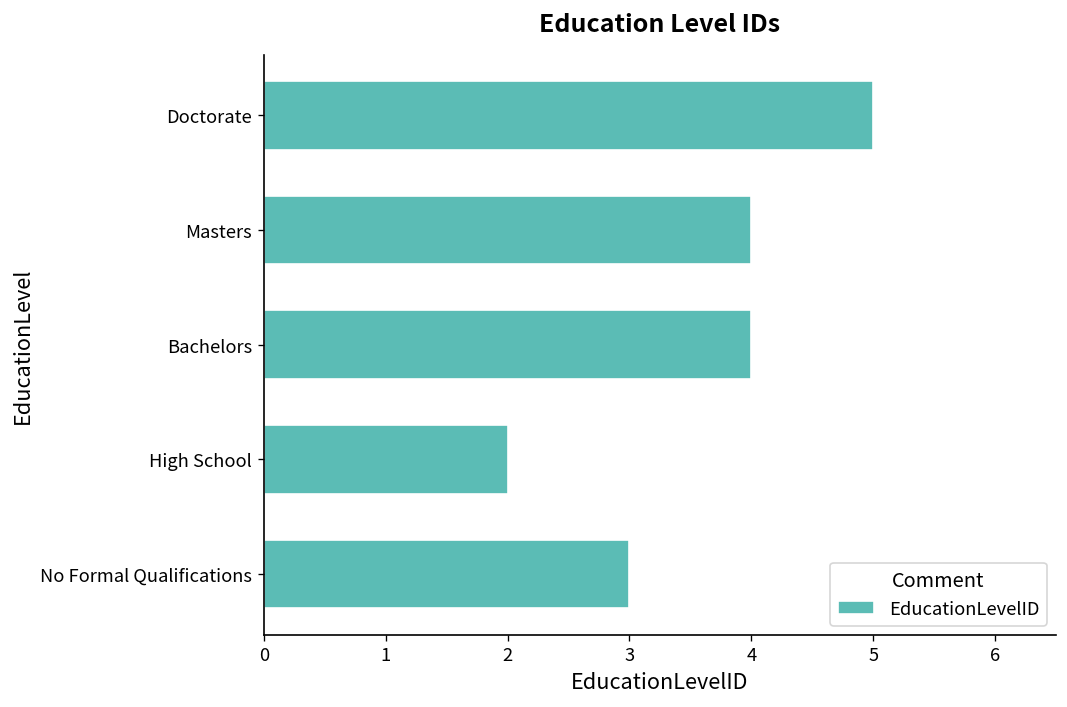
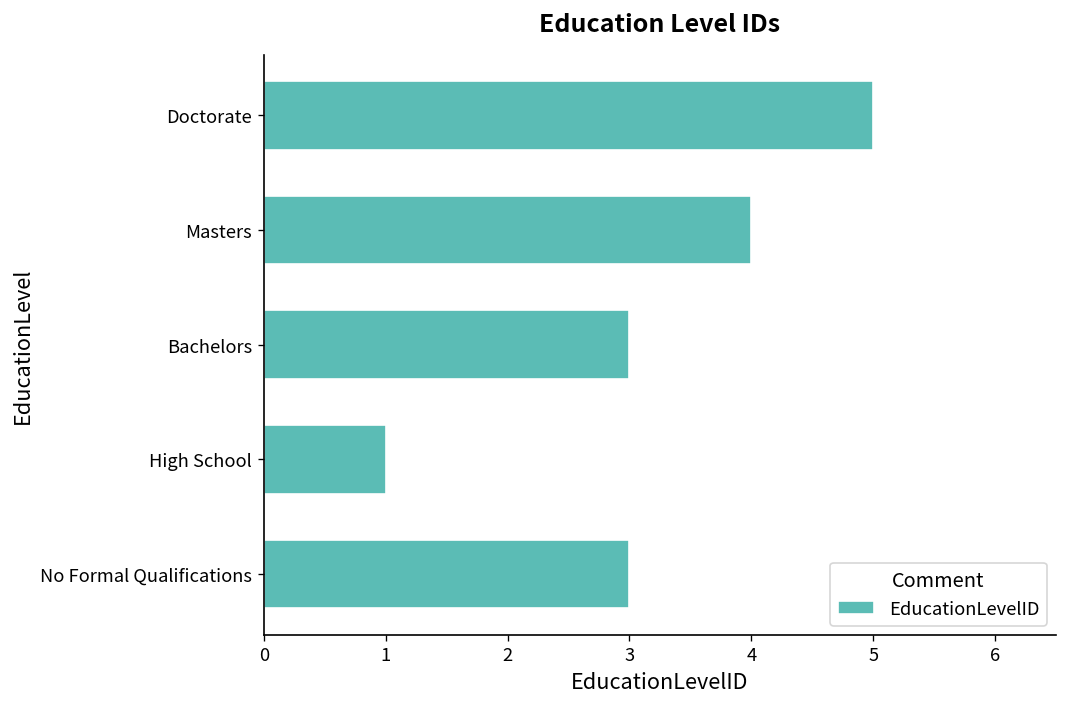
Bachelors: 4 -> 3
High School: 2 -> 1
